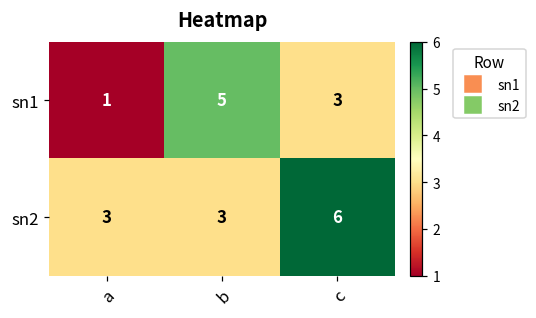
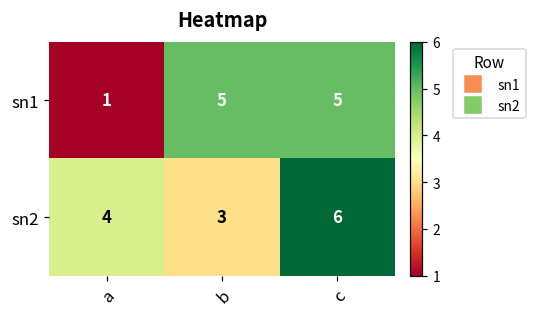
sn1, c: 3 -> 5
sn2, a: 3 -> 4
